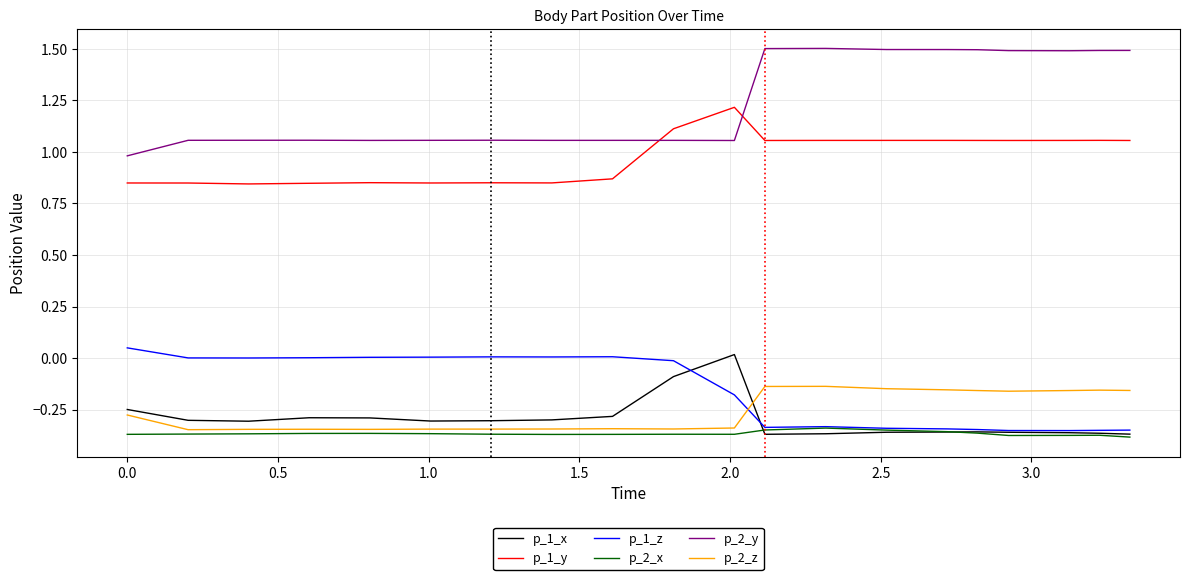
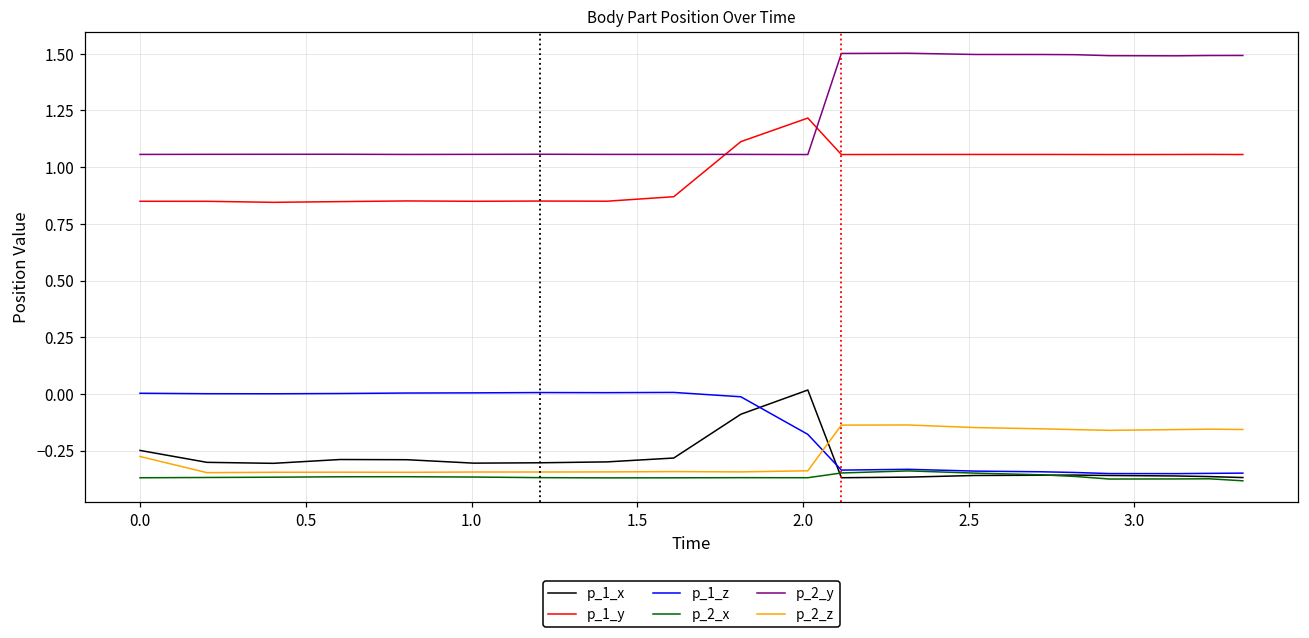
p_1_z, 0.0: 0.05 -> 0.00
p_2_y, 0.0: 0.98 -> 1.06
